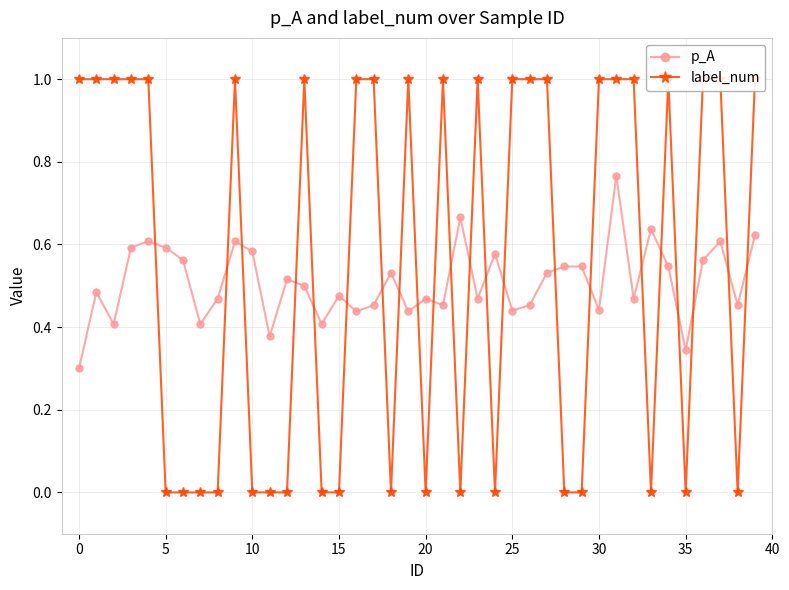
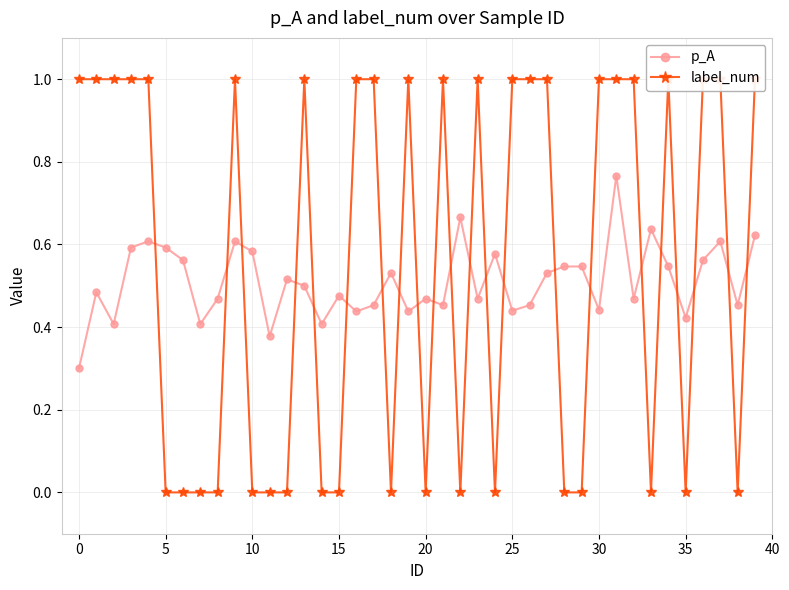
p_A, 35: 0.34 -> 0.42
